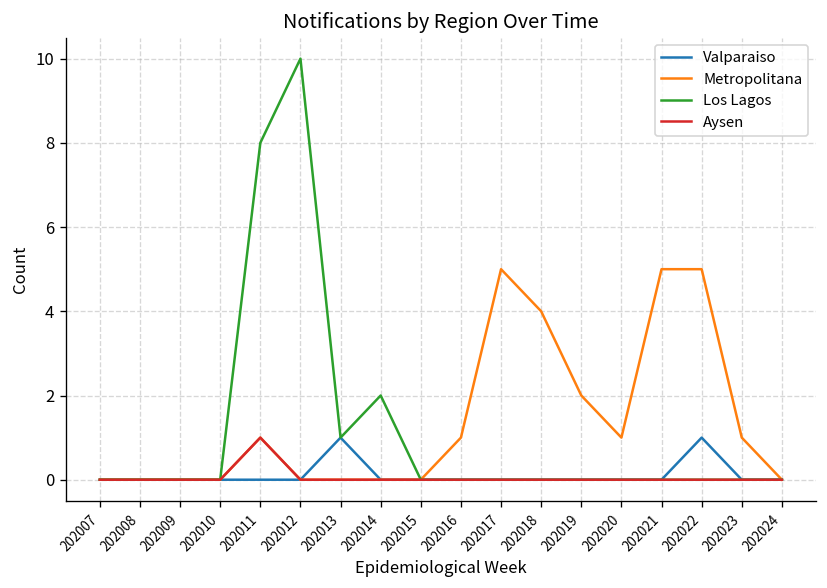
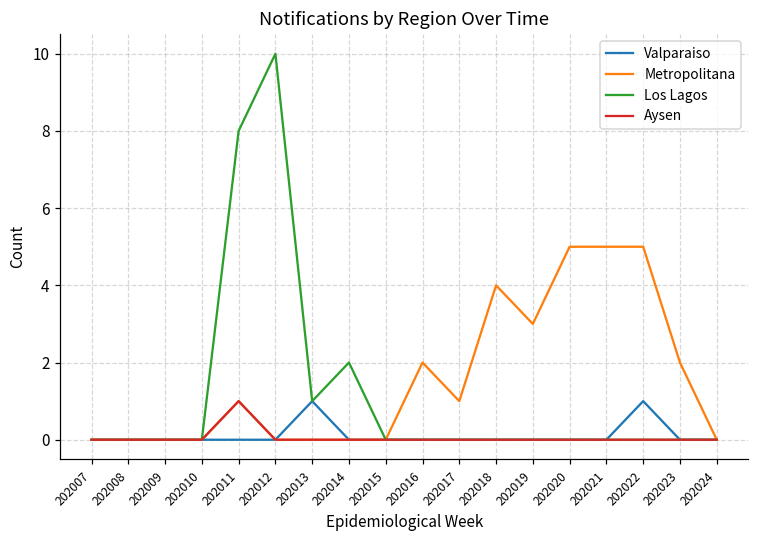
Metropolitana, 202016: 1 -> 2
Metropolitana, 202017: 5 -> 1
Metropolitana, 202019: 2 -> 3
Metropolitana, 202020: 1 -> 5
Metropolitana, 202023: 1 -> 2
